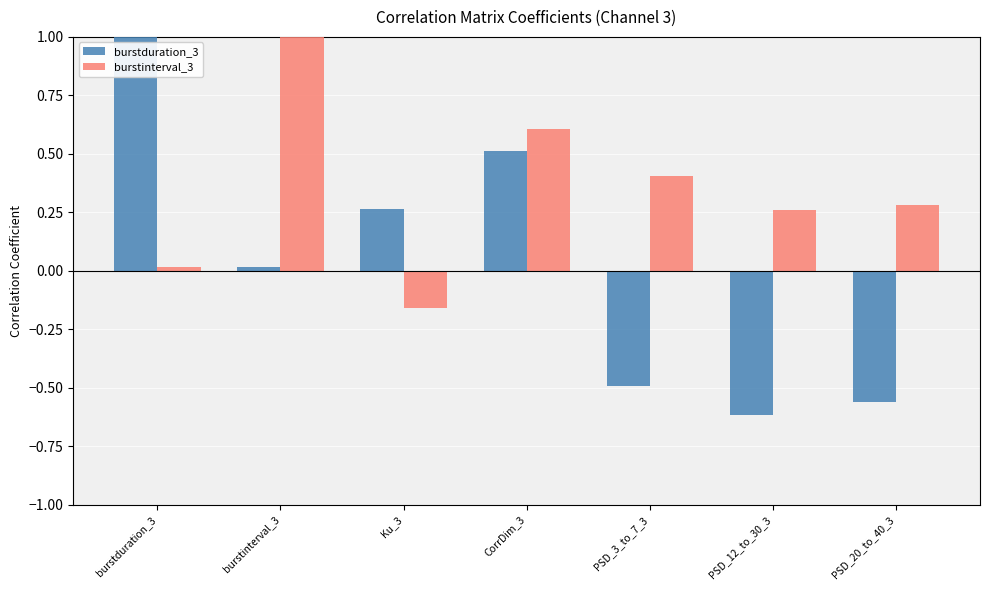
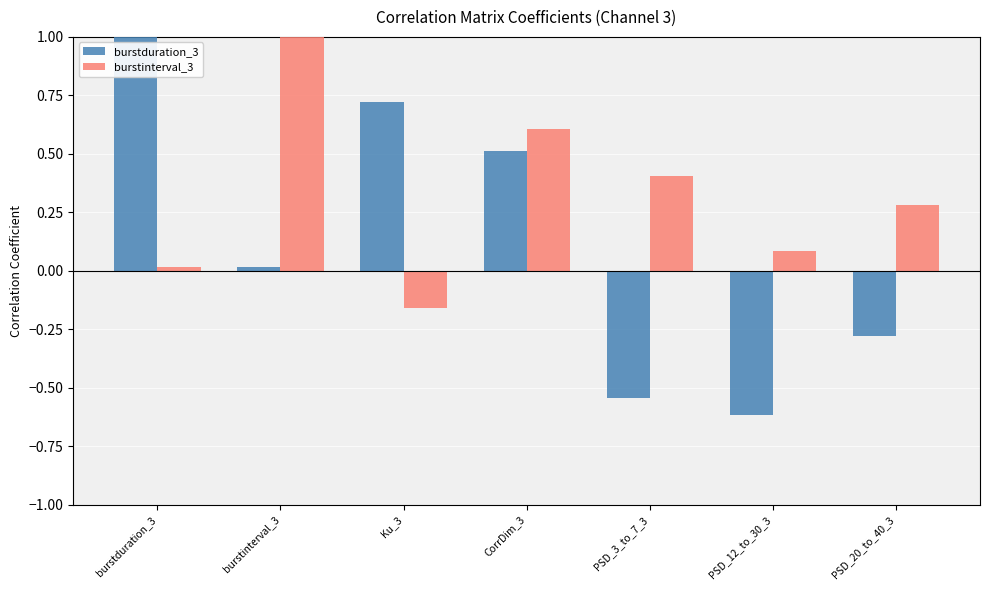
burstduration_3, Ku_3: 0.27 -> 0.72
burstduration_3, PSD_3_to_7_3: -0.49 -> -0.54
burstinterval_3, PSD_12_to_30_3: 0.26 -> 0.08
burstduration_3, PSD_20_to_40_3: -0.56 -> -0.28
